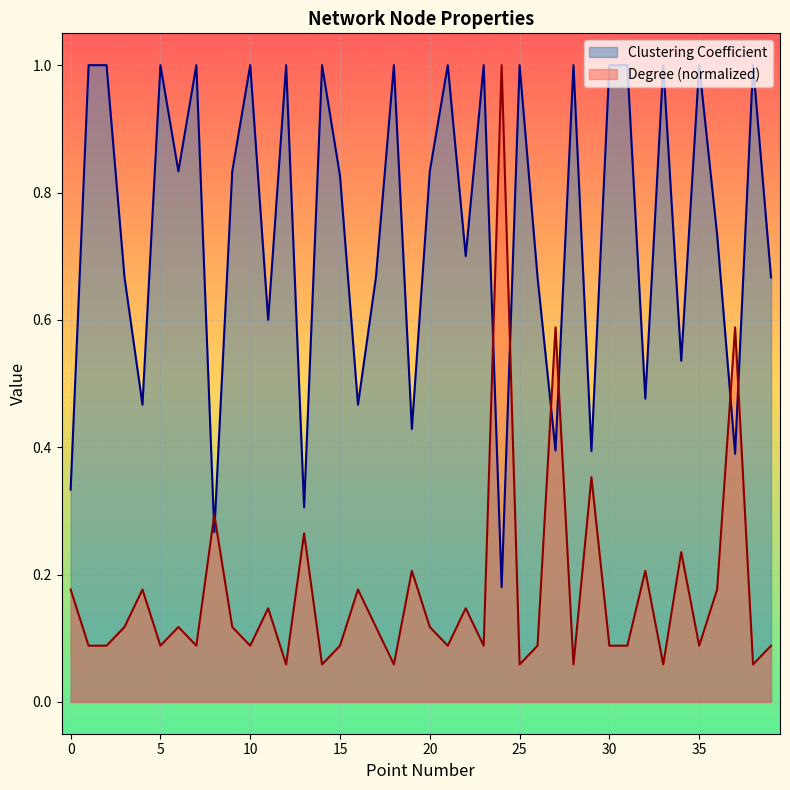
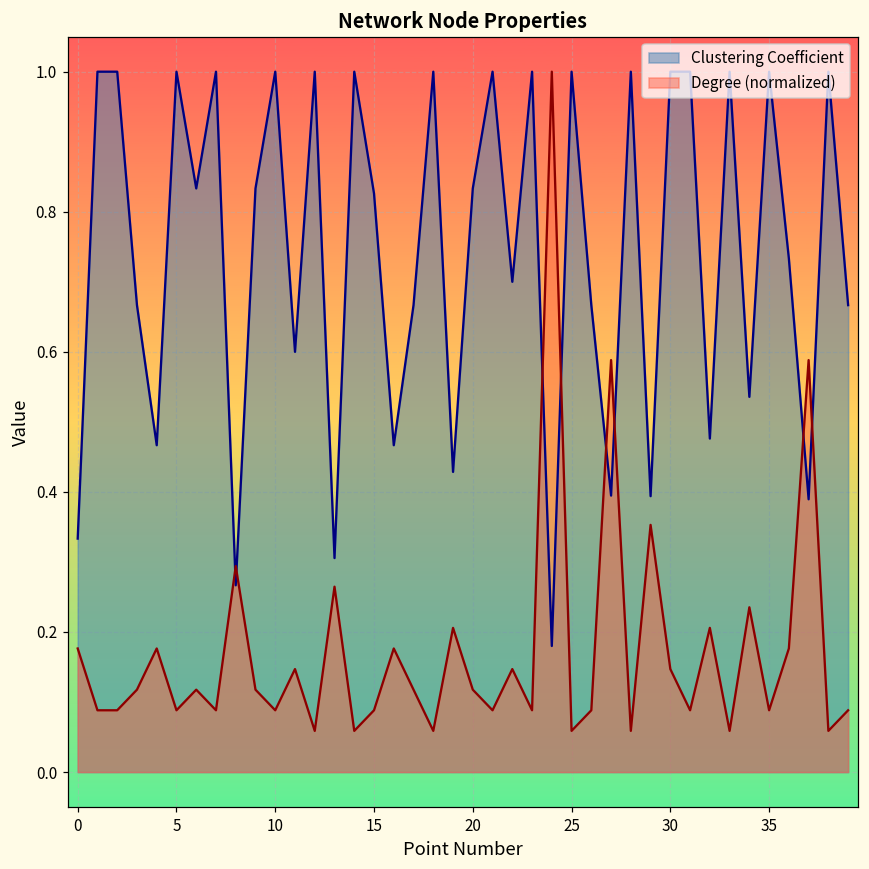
Degree (normalized), 30: 0.09 -> 0.15
